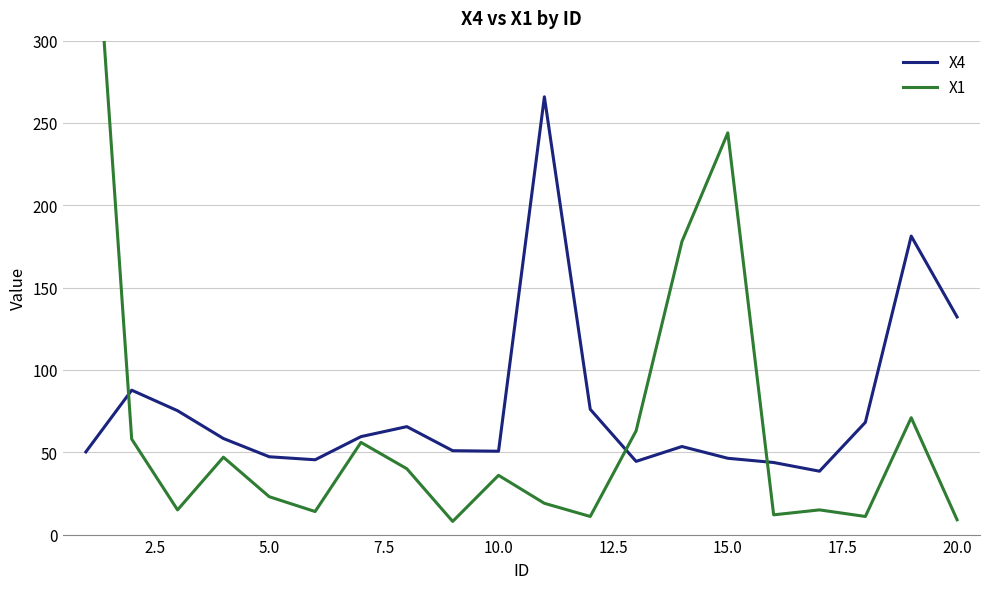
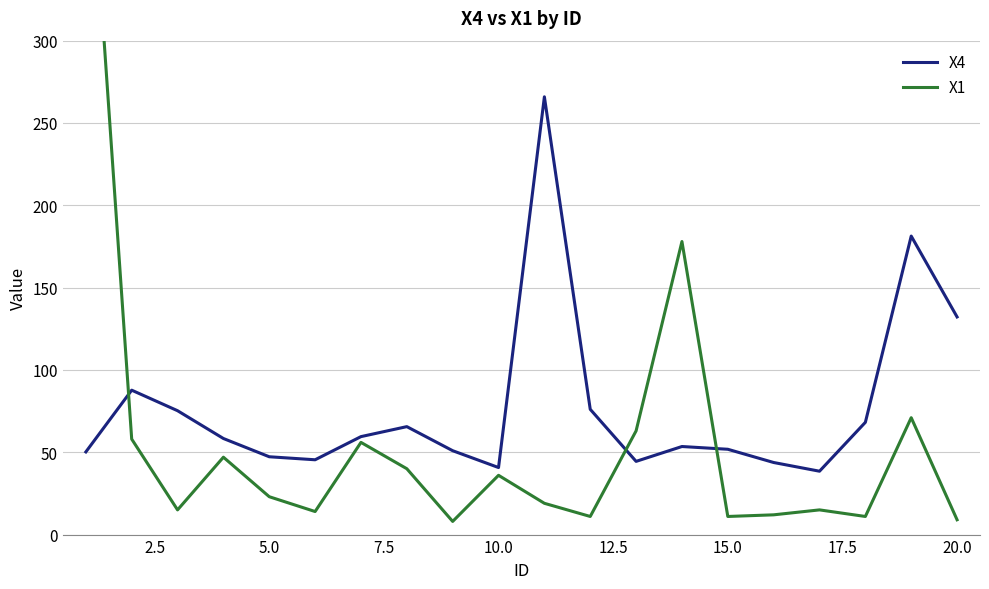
X4, 10.0: 51 -> 41
X4, 15.0: 46 -> 52
X1, 15.0: 244 -> 11
